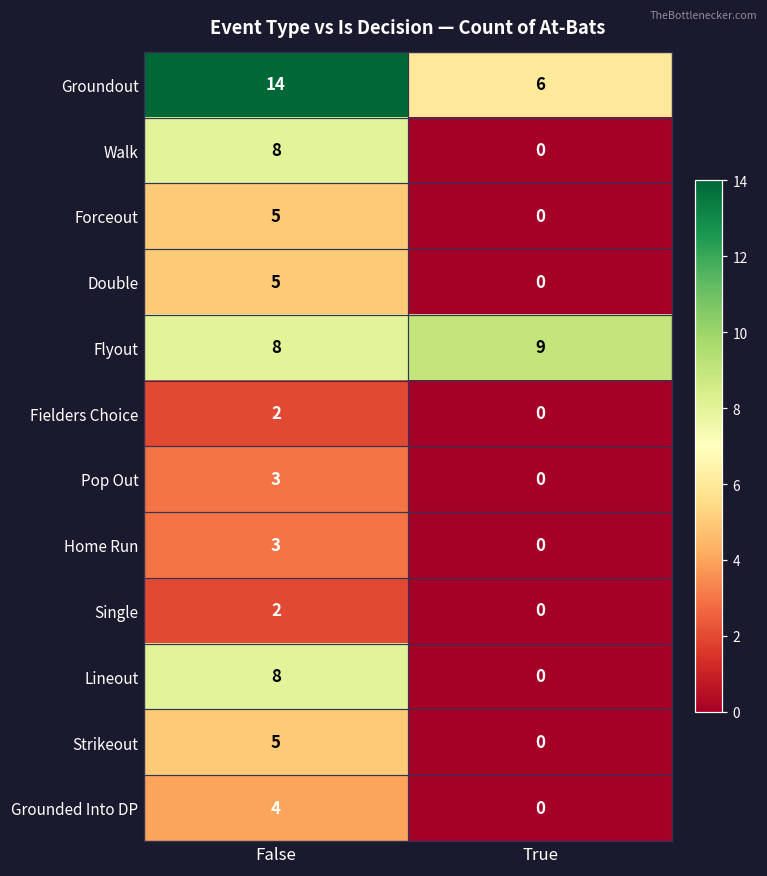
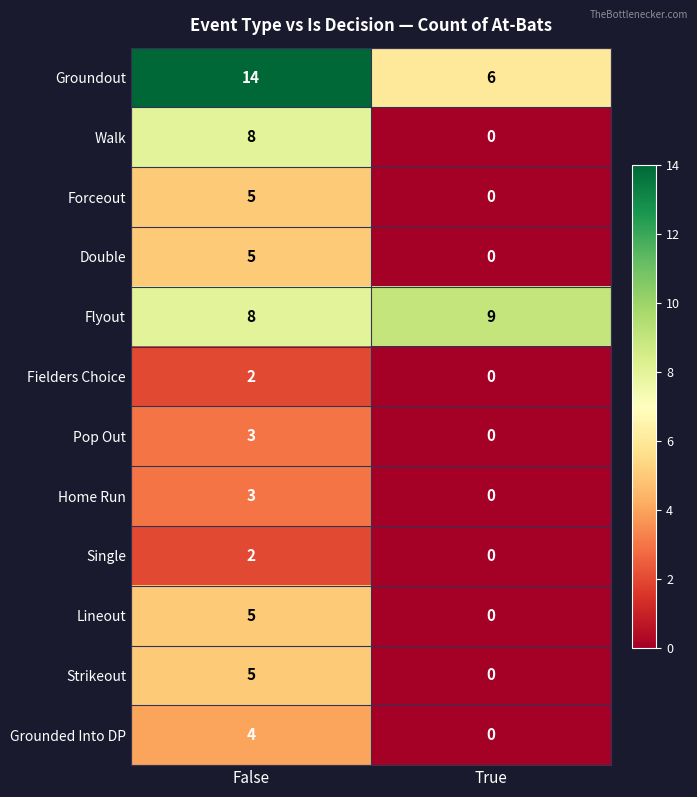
Lineout, False: 8 -> 5
